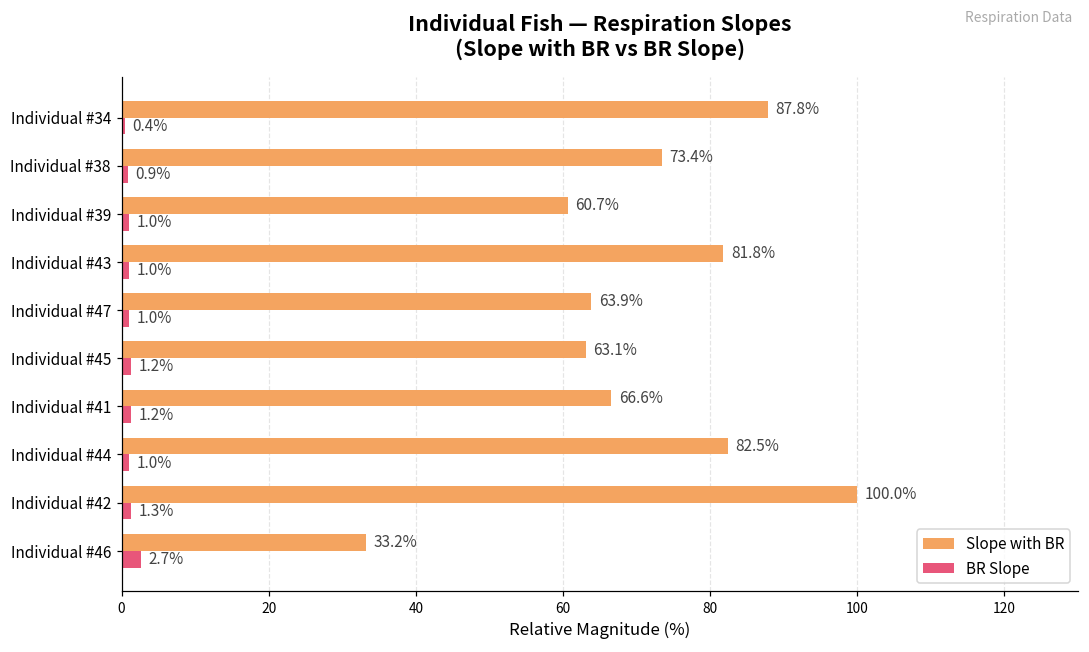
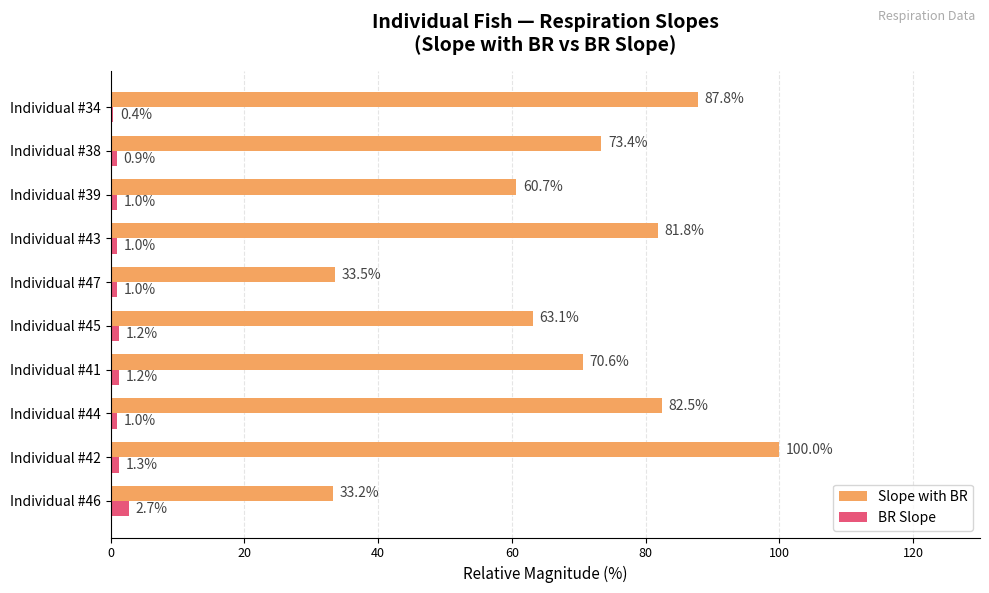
Slope with BR, Individual #47: 63.9% -> 33.5%
Slope with BR, Individual #41: 66.6% -> 70.6%
